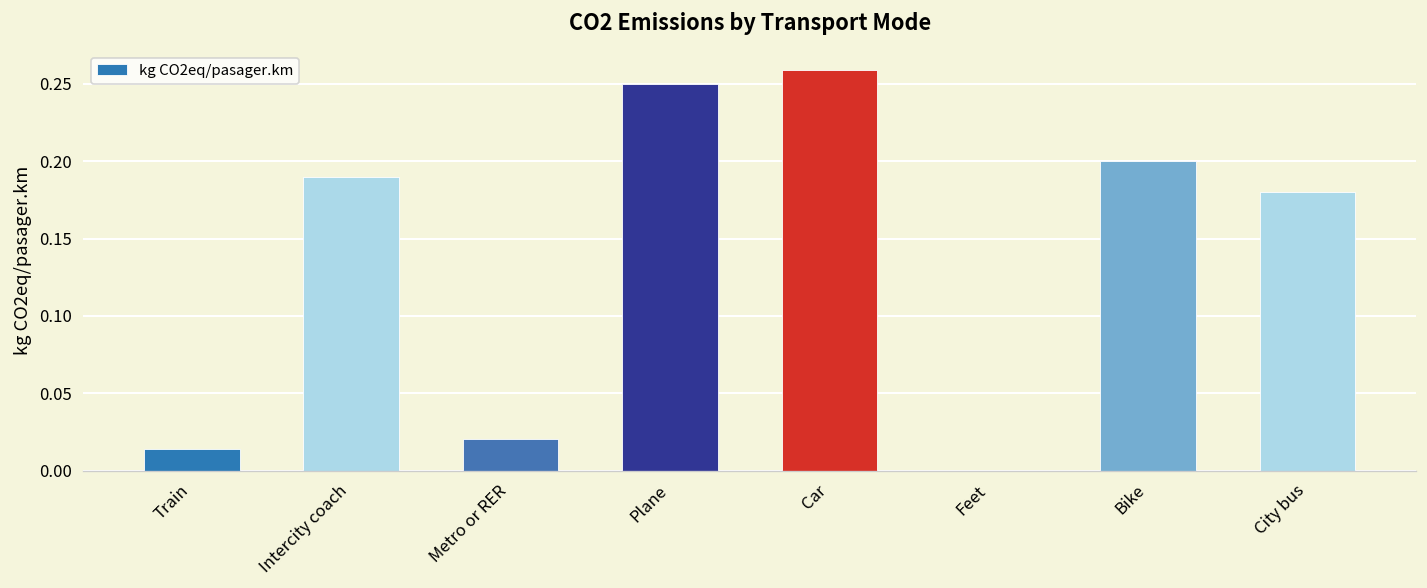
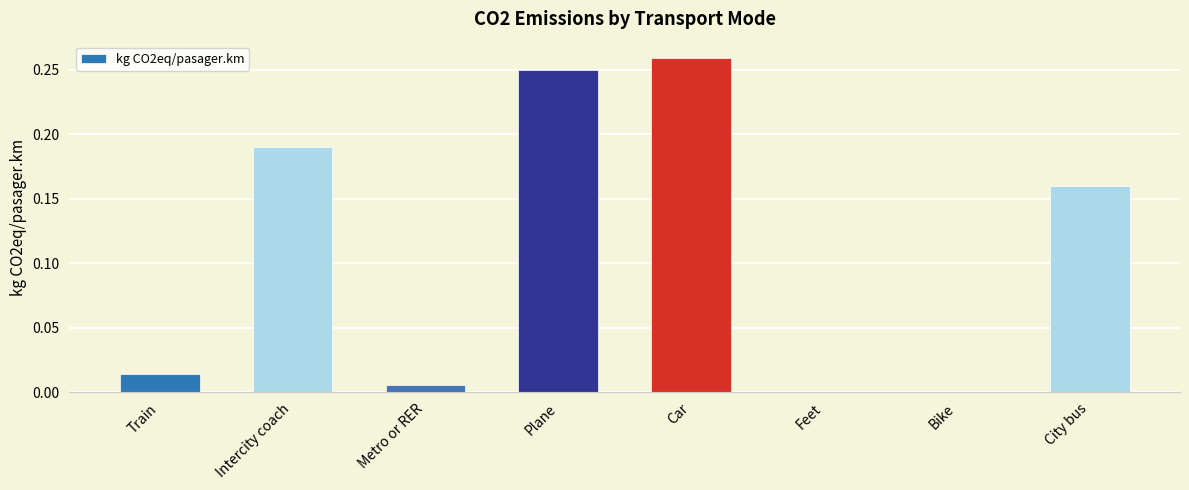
Metro or RER: 0.021 -> 0.006
Bike: 0.2 -> 0.0
City bus: 0.18 -> 0.16
